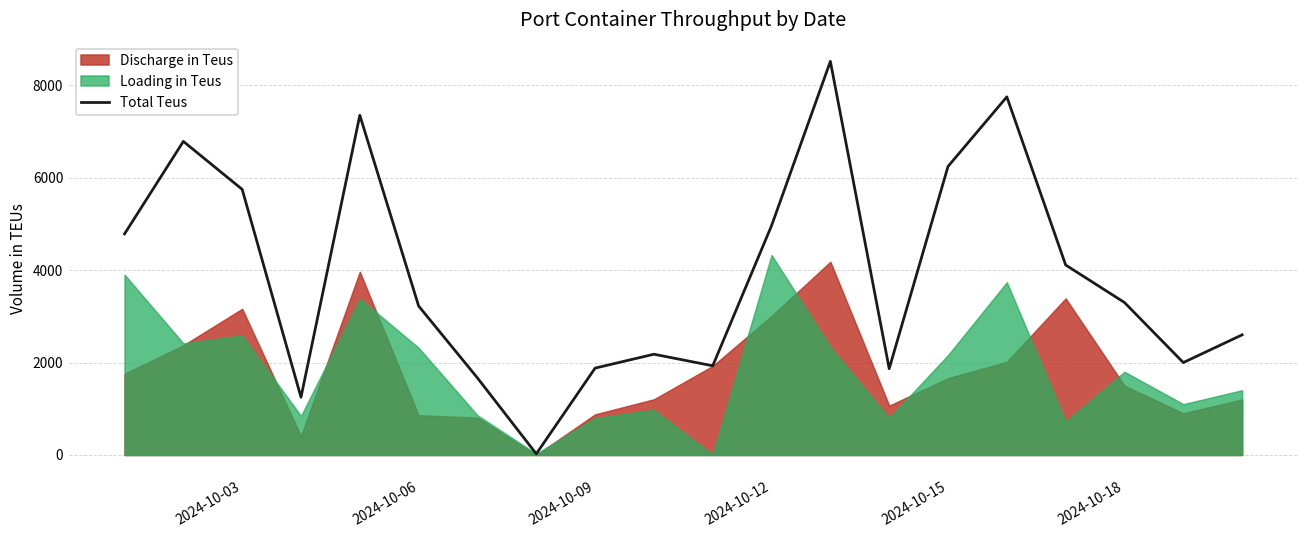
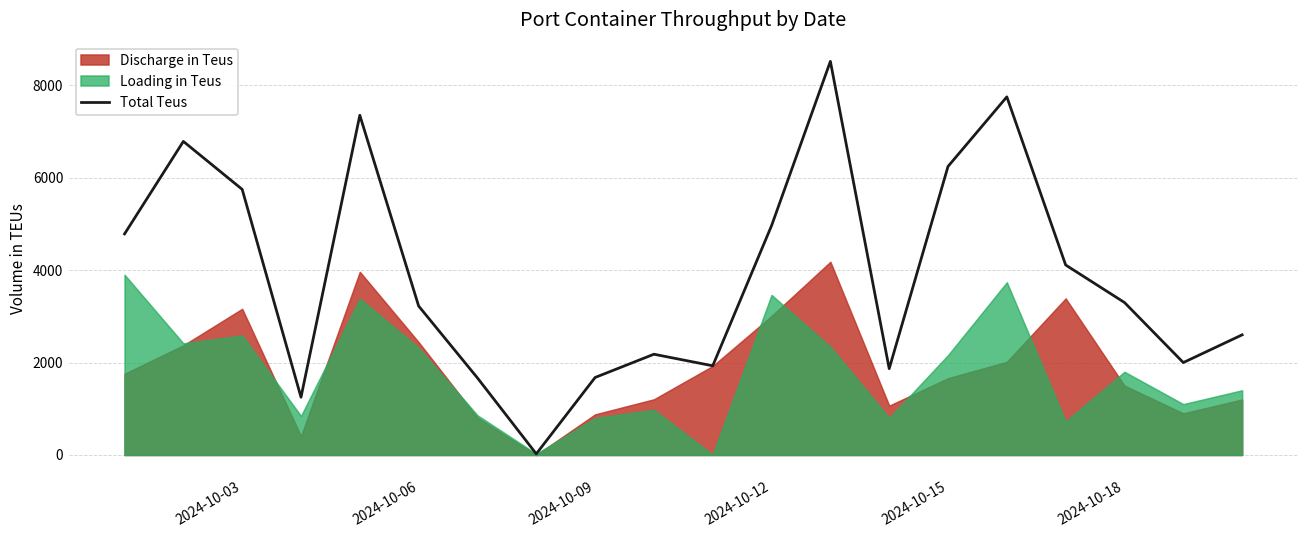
Discharge in Teus, 2024-10-06: 900 -> 2400
Total Teus, 2024-10-09: 1900 -> 1700
Loading in Teus, 2024-10-12: 4300 -> 3500
